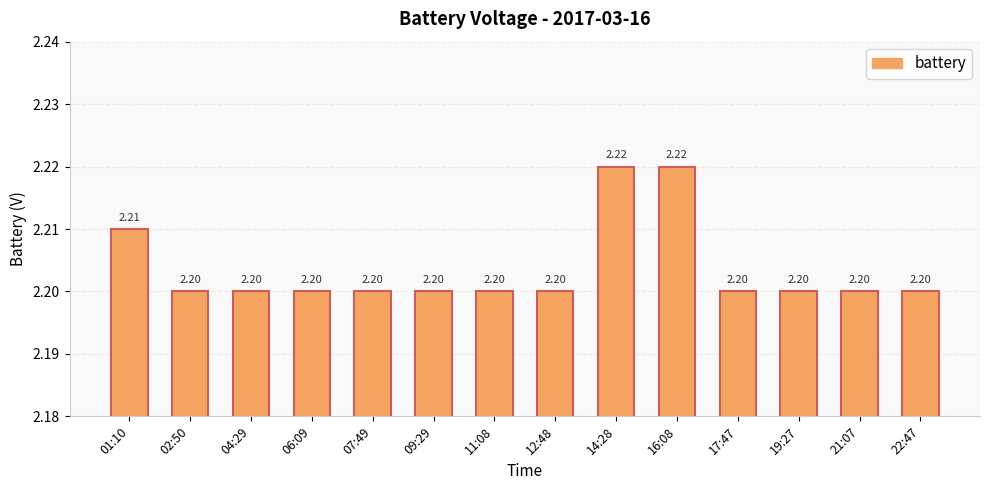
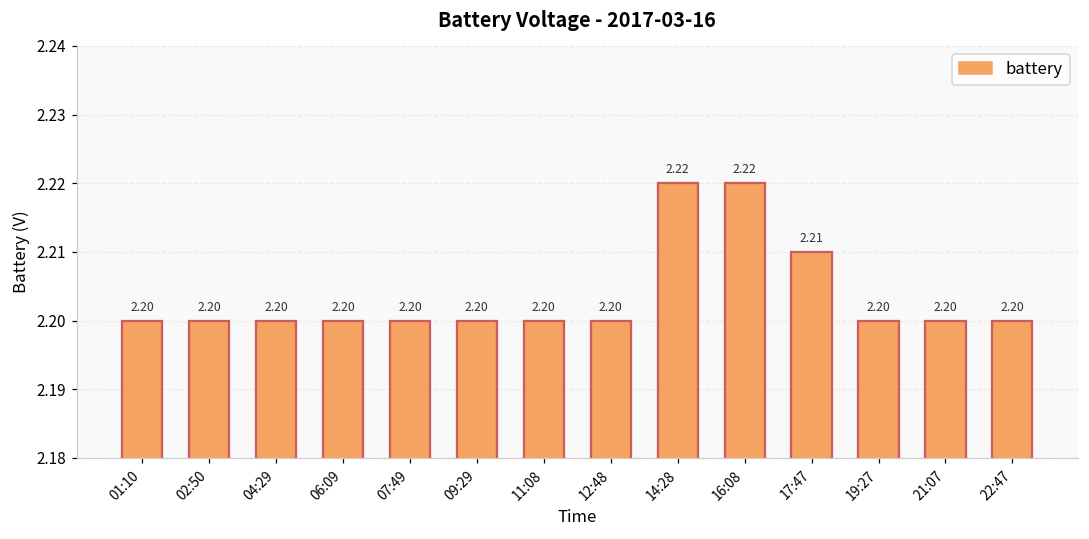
01:10: 2.21 -> 2.20
17:47: 2.20 -> 2.21
